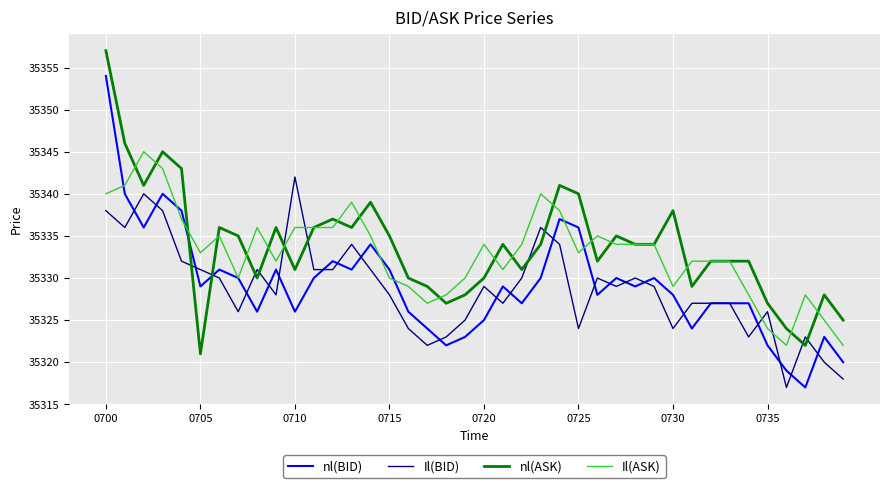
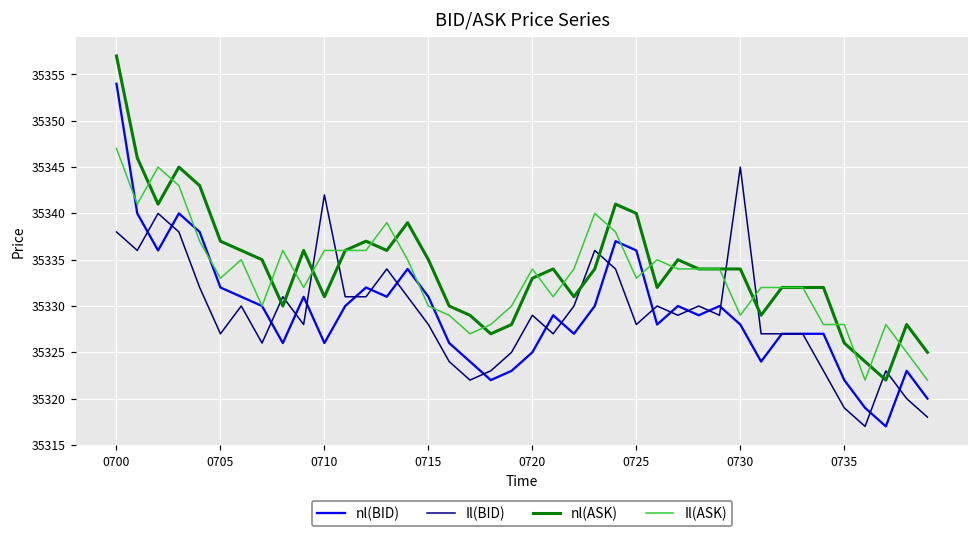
Il(ASK), 0700: 35340 -> 35347
nl(BID), 0705: 35329 -> 35332
Il(BID), 0705: 35331 -> 35327
nl(ASK), 0705: 35321 -> 35337
nl(ASK), 0720: 35330 -> 35333
Il(BID), 0725: 35324 -> 35328
Il(BID), 0730: 35324 -> 35345
nl(ASK), 0730: 35338 -> 35334
Il(BID), 0735: 35326 -> 35319
nl(ASK), 0735: 35327 -> 35326
Il(ASK), 0735: 35324 -> 35328
